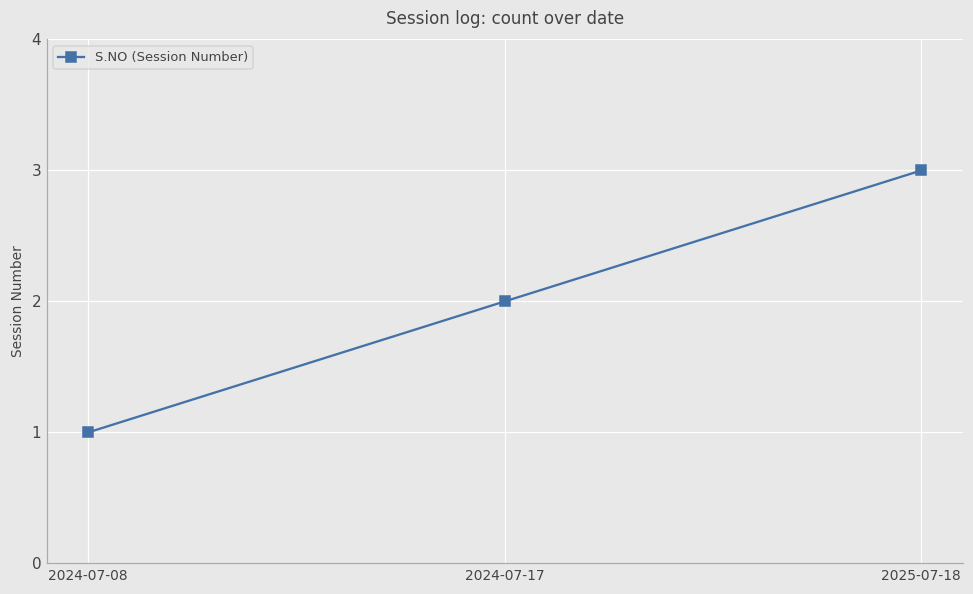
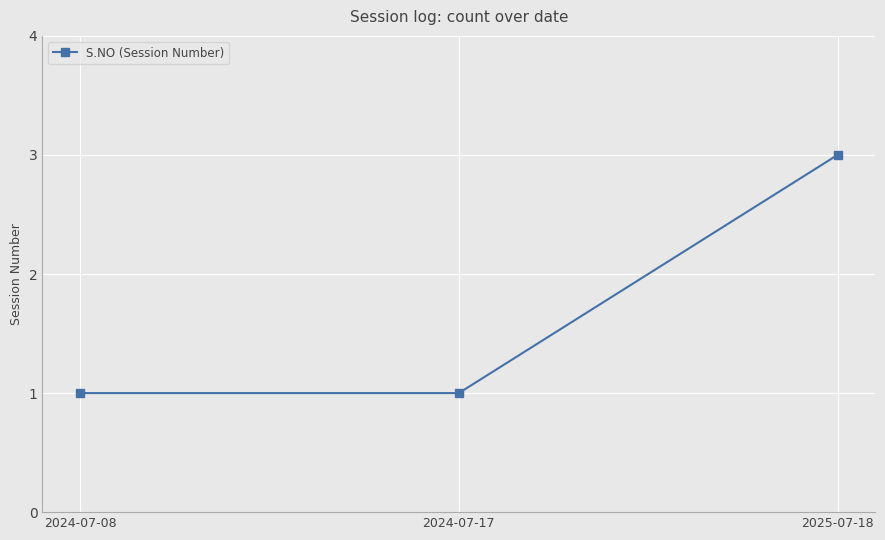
2024-07-17: 2 -> 1
